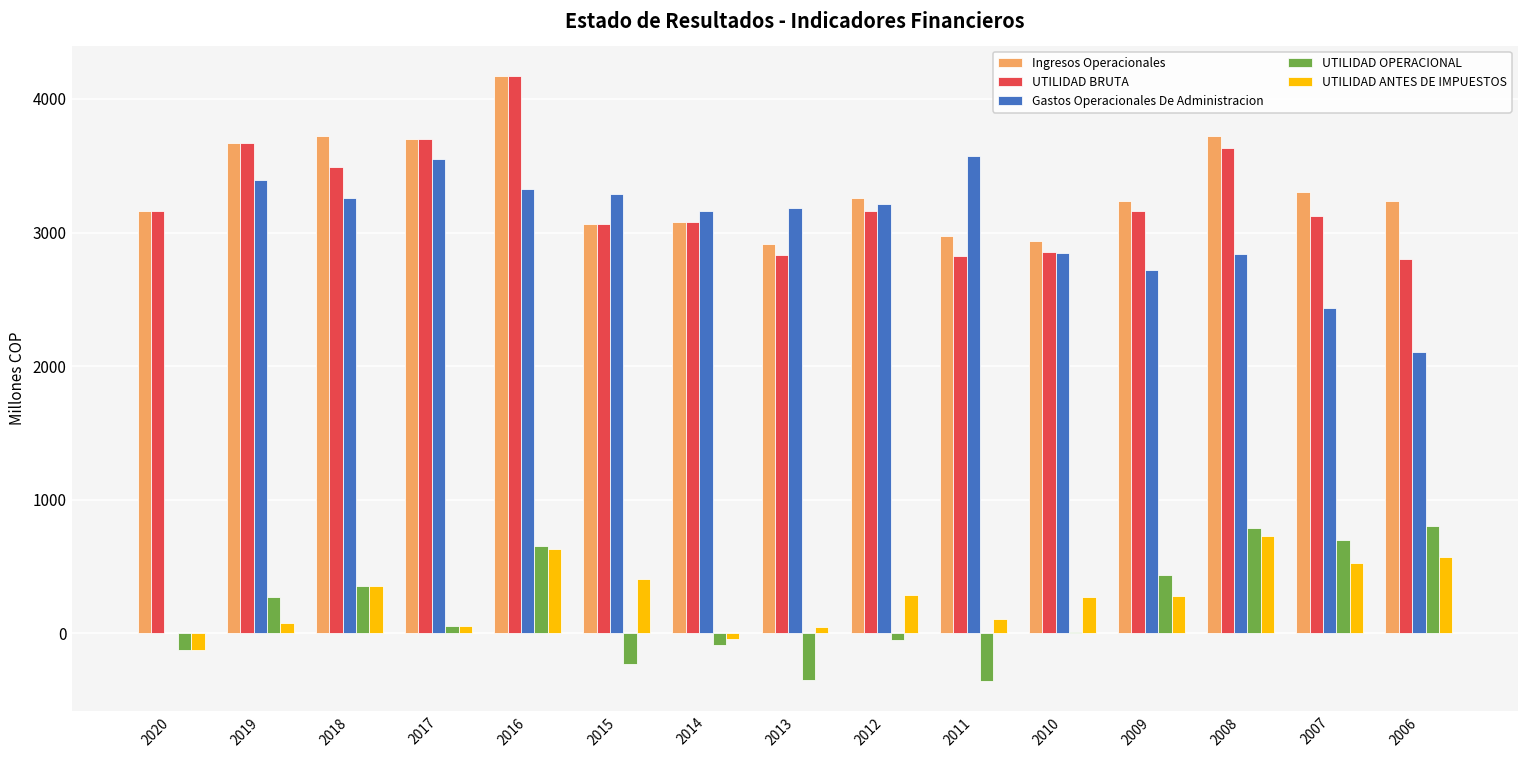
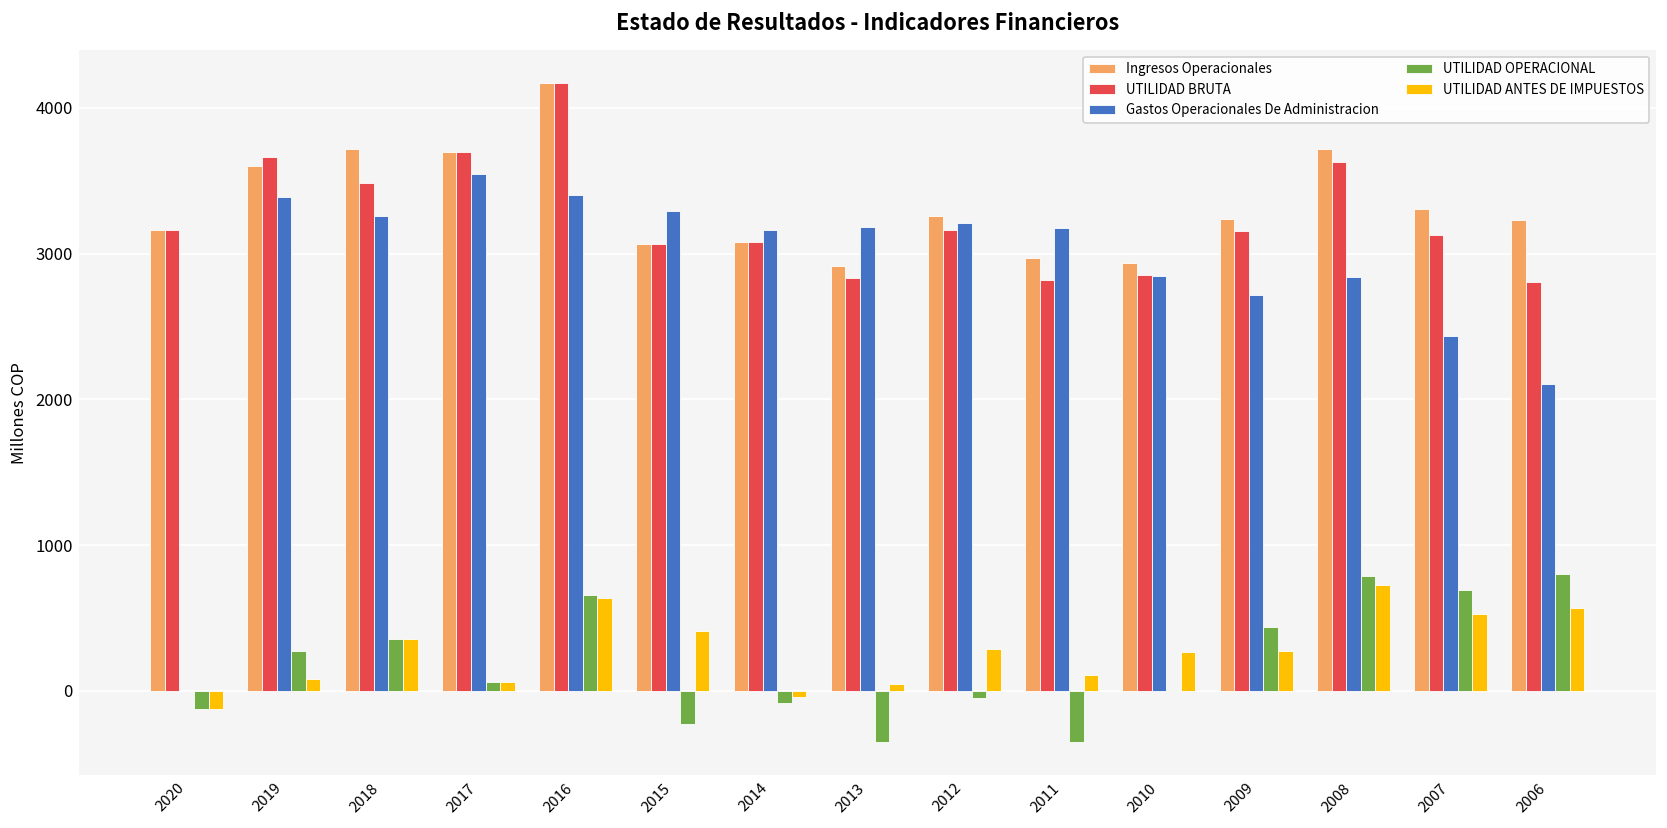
Ingresos Operacionales, 2019: 3670 -> 3600
Gastos Operacionales De Administracion, 2016: 3330 -> 3410
Gastos Operacionales De Administracion, 2011: 3570 -> 3170
